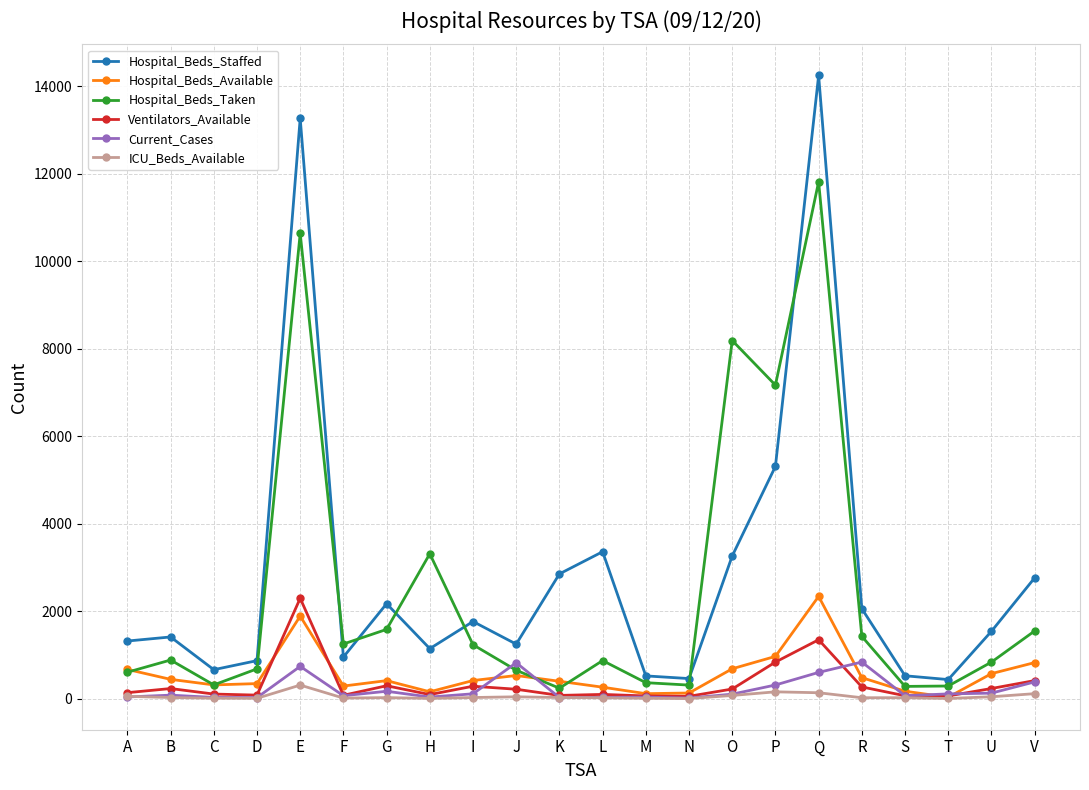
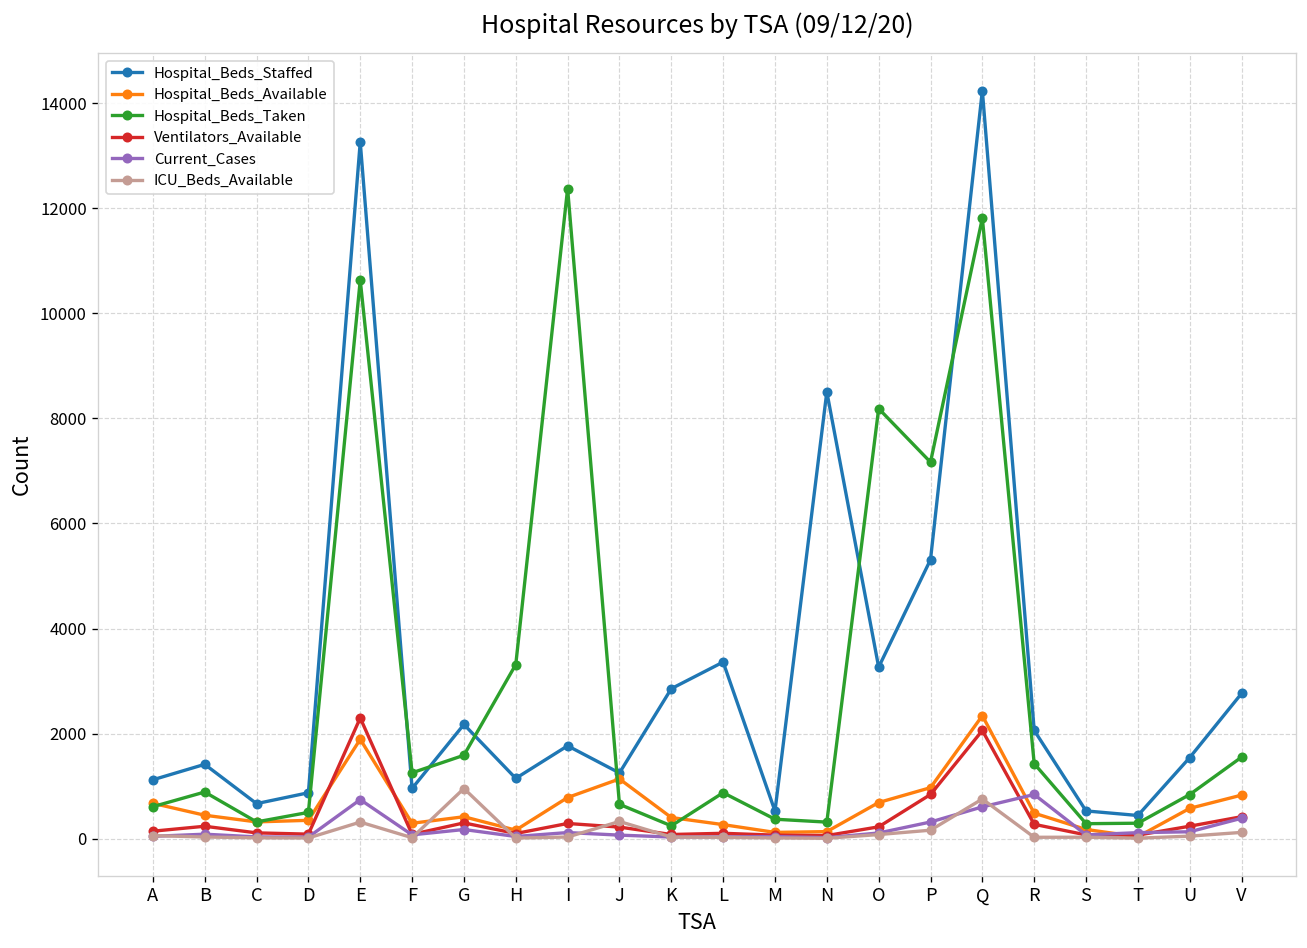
Hospital_Beds_Staffed, A: 1300 -> 1100
Hospital_Beds_Taken, D: 700 -> 500
ICU_Beds_Available, G: 0 -> 1000
Hospital_Beds_Available, I: 400 -> 800
Hospital_Beds_Taken, I: 1200 -> 12400
Hospital_Beds_Available, J: 500 -> 1100
Current_Cases, J: 800 -> 100
ICU_Beds_Available, J: 0 -> 300
Hospital_Beds_Staffed, N: 500 -> 8500
Ventilators_Available, Q: 1300 -> 2100
ICU_Beds_Available, Q: 100 -> 800
